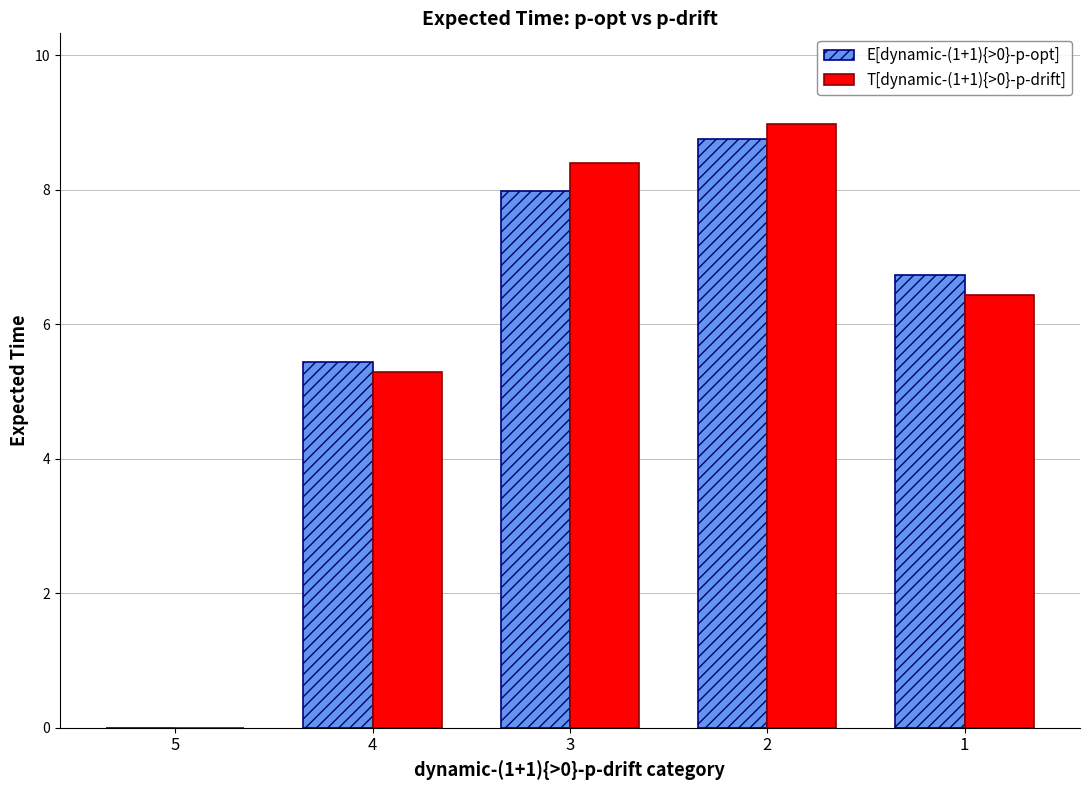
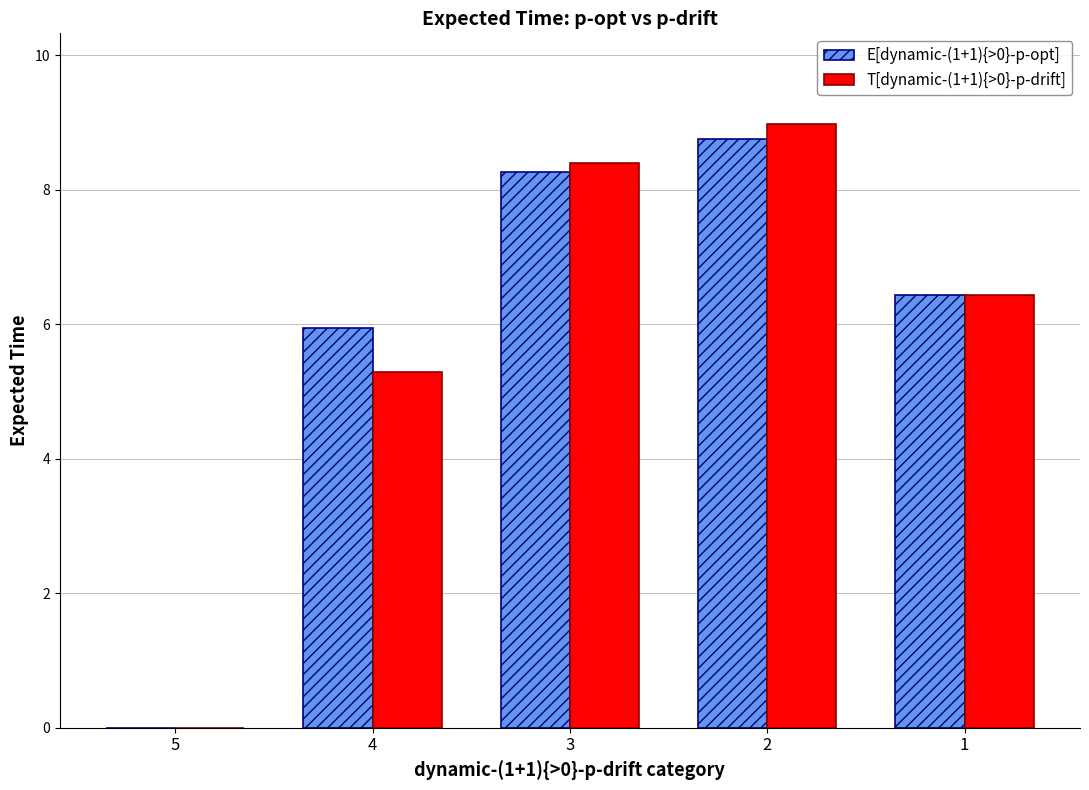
E[dynamic-(1+1){>0}-p-opt], 4: 5.4 -> 5.9
E[dynamic-(1+1){>0}-p-opt], 3: 8.0 -> 8.3
E[dynamic-(1+1){>0}-p-opt], 1: 6.7 -> 6.4
